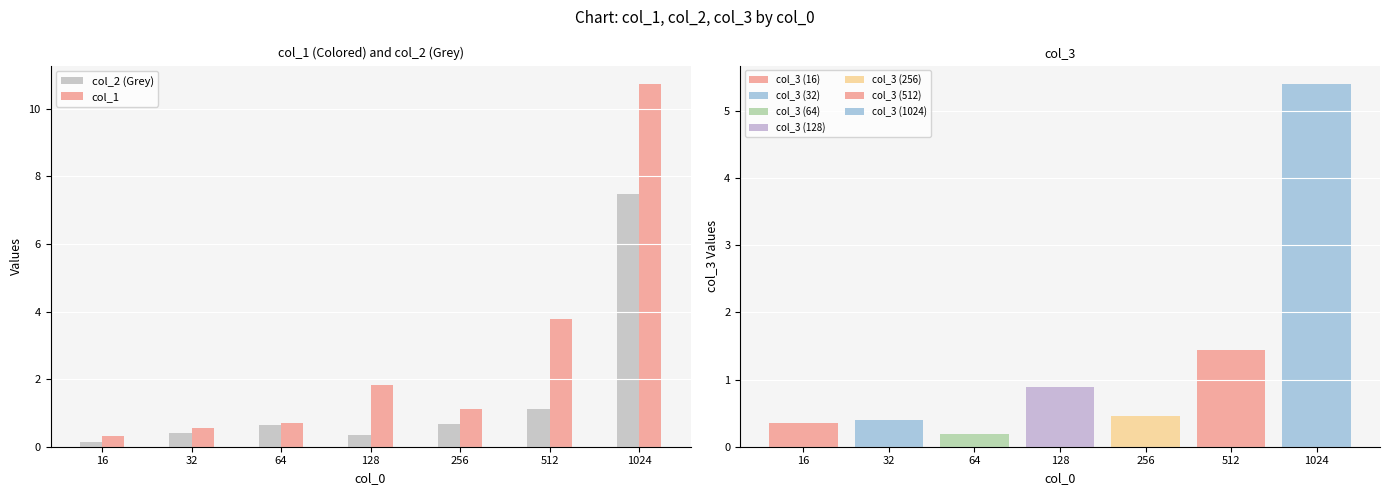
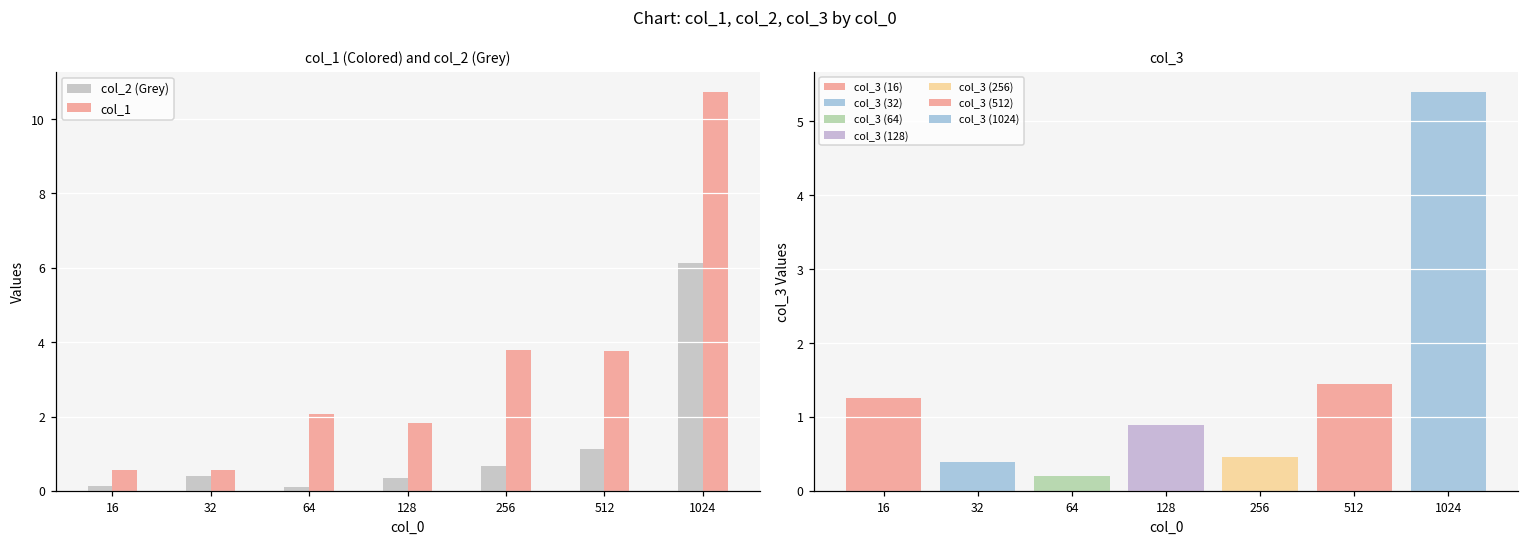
col_1 (Colored) and col_2 (Grey), col_1, 16: 0.3 -> 0.6
col_1 (Colored) and col_2 (Grey), col_2 (Grey), 64: 0.6 -> 0.1
col_1 (Colored) and col_2 (Grey), col_1, 64: 0.7 -> 2.1
col_1 (Colored) and col_2 (Grey), col_1, 256: 1.1 -> 3.8
col_1 (Colored) and col_2 (Grey), col_2 (Grey), 1024: 7.5 -> 6.1
col_3, 16: 0.3 -> 1.3
